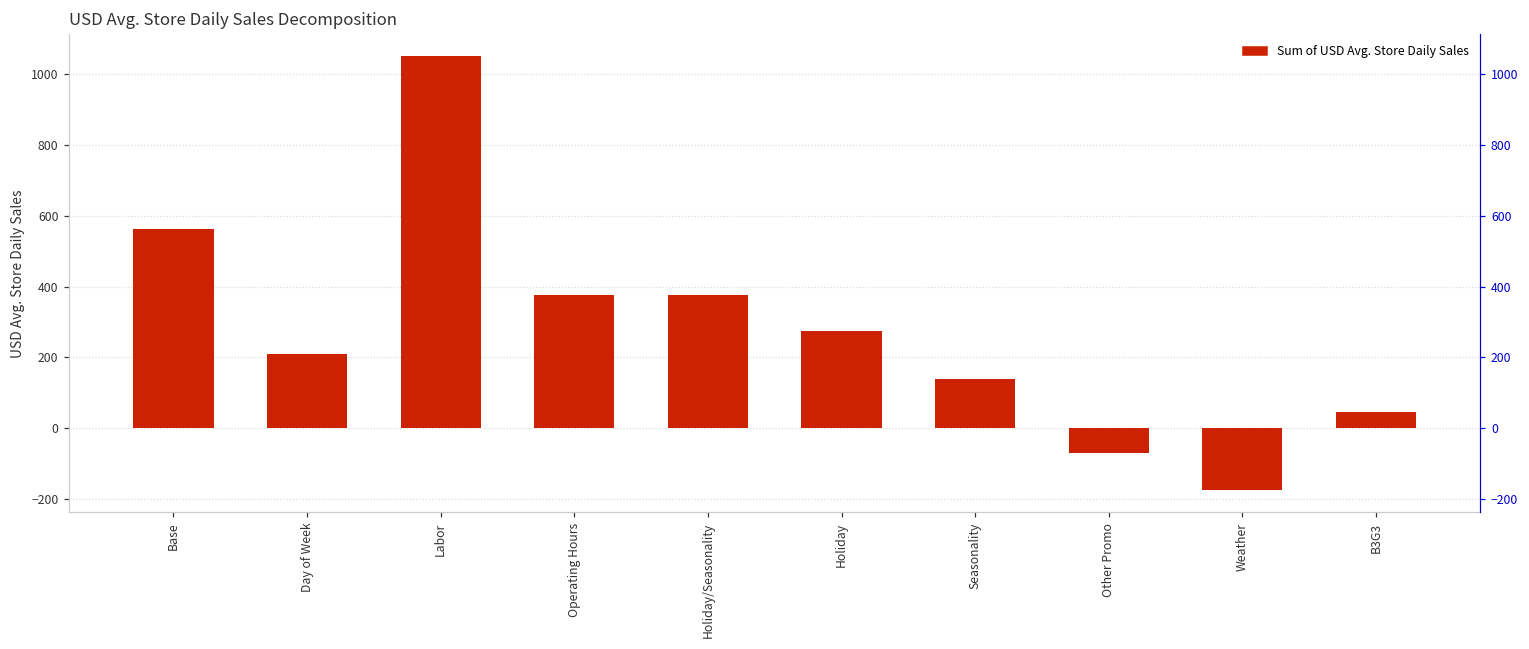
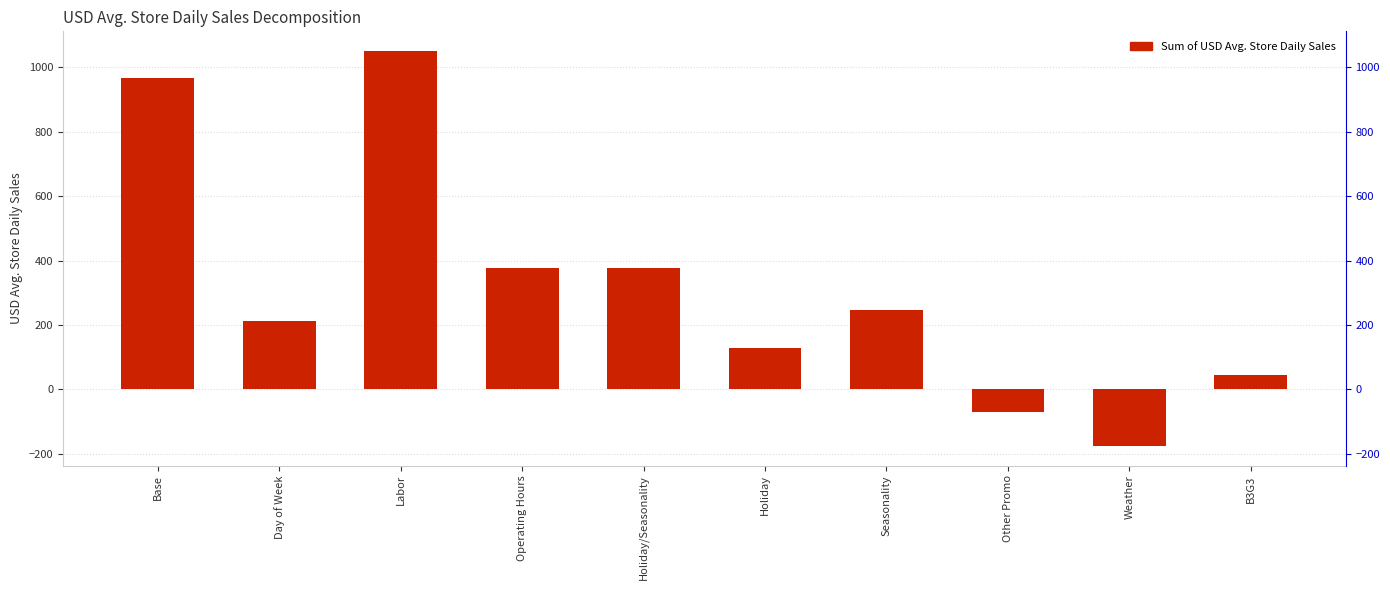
Base: 560 -> 970
Holiday: 280 -> 130
Seasonality: 140 -> 250
